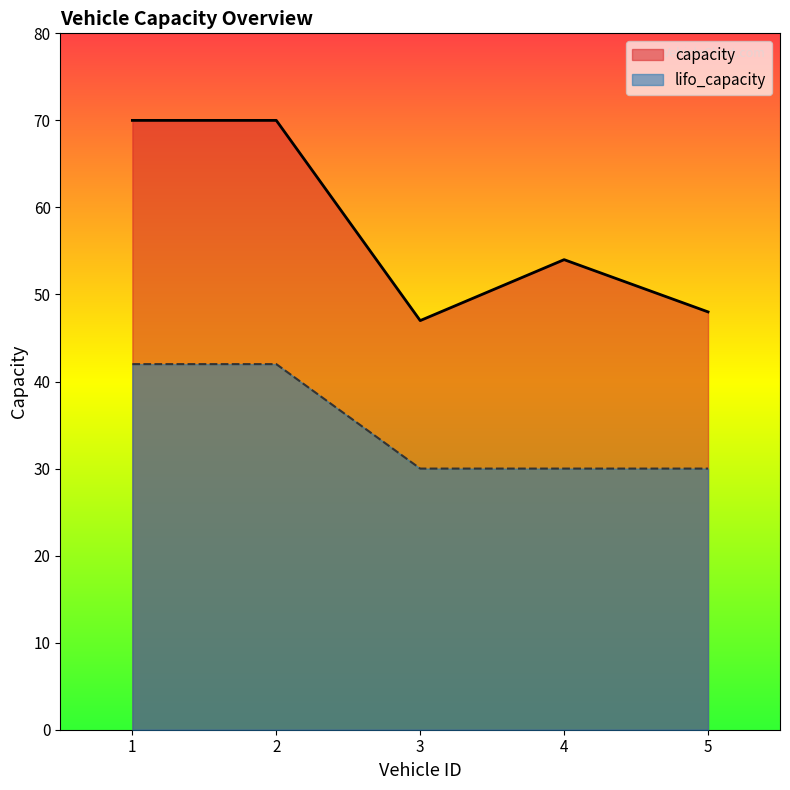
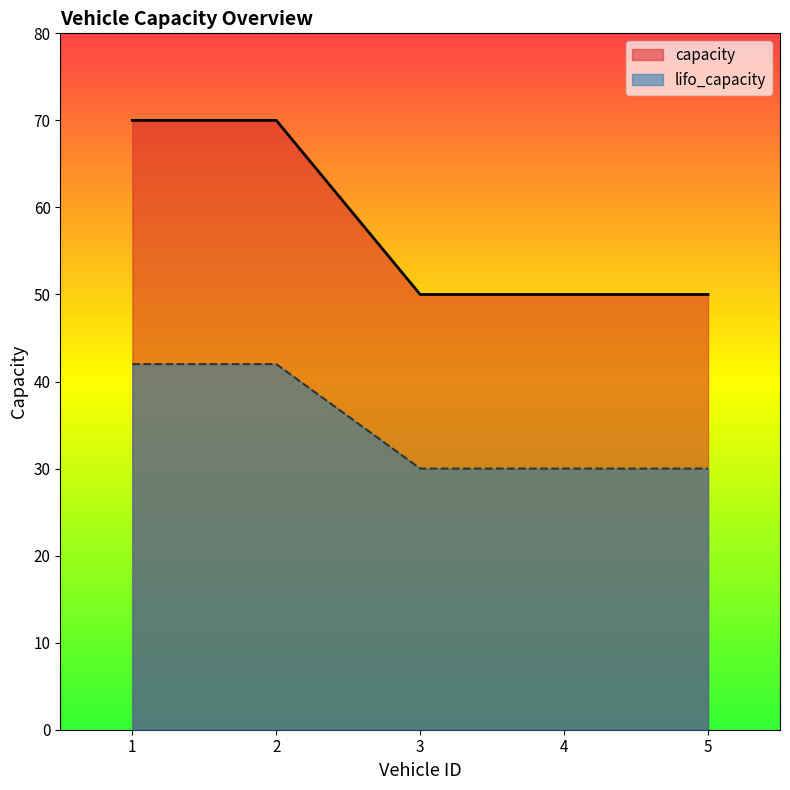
capacity, 3: 47 -> 50
capacity, 4: 54 -> 50
capacity, 5: 48 -> 50
